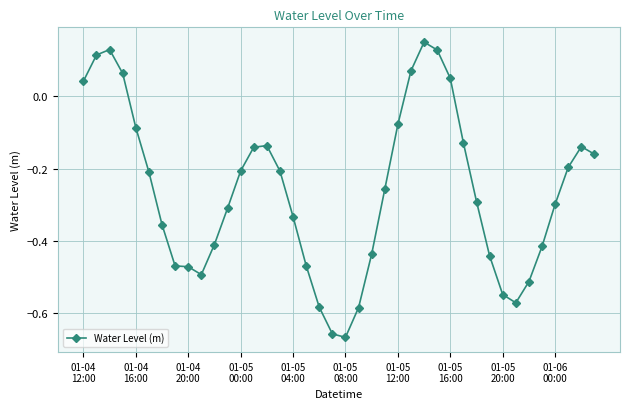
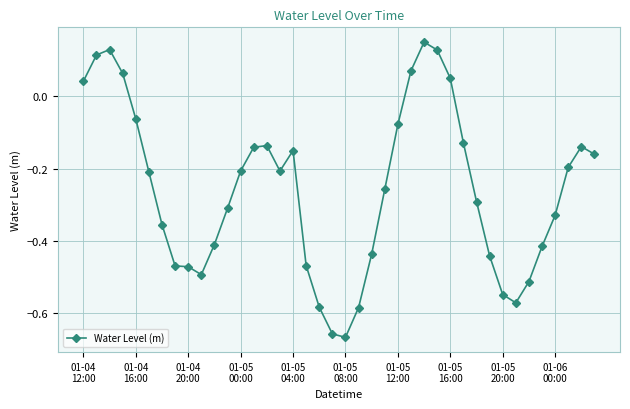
01-04 16:00: -0.09 -> -0.06
01-05 04:00: -0.33 -> -0.15
01-06 00:00: -0.30 -> -0.33
